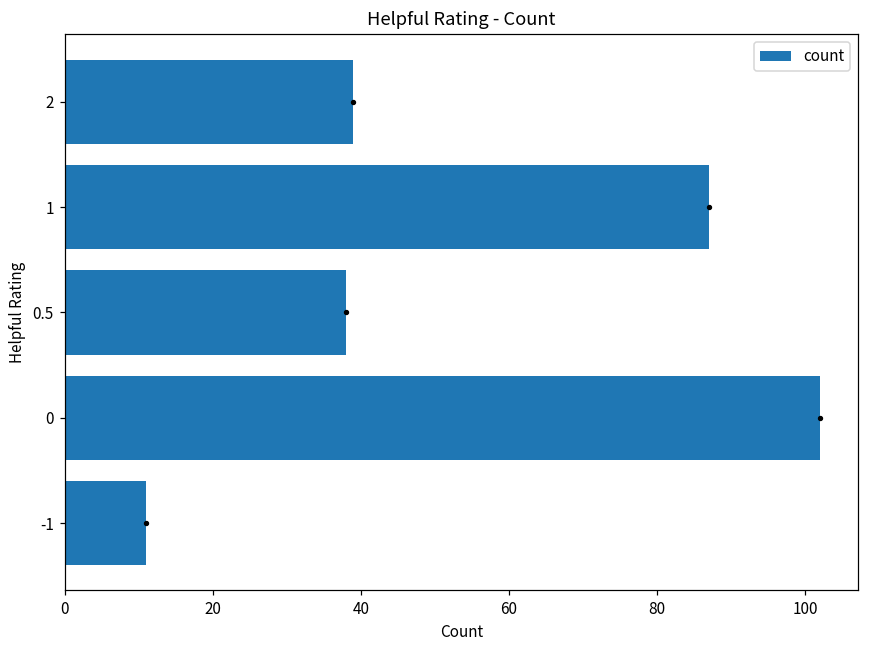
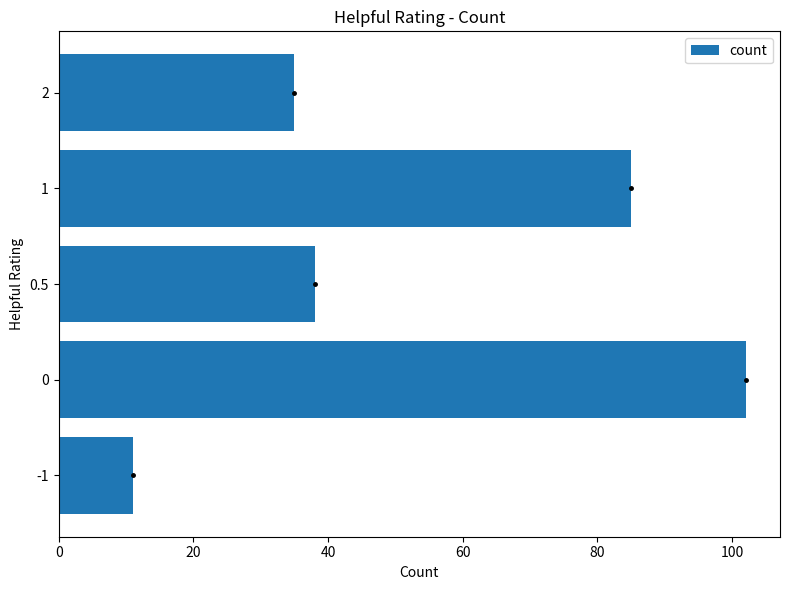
count, 2: 39 -> 35
count, 1: 87 -> 85
